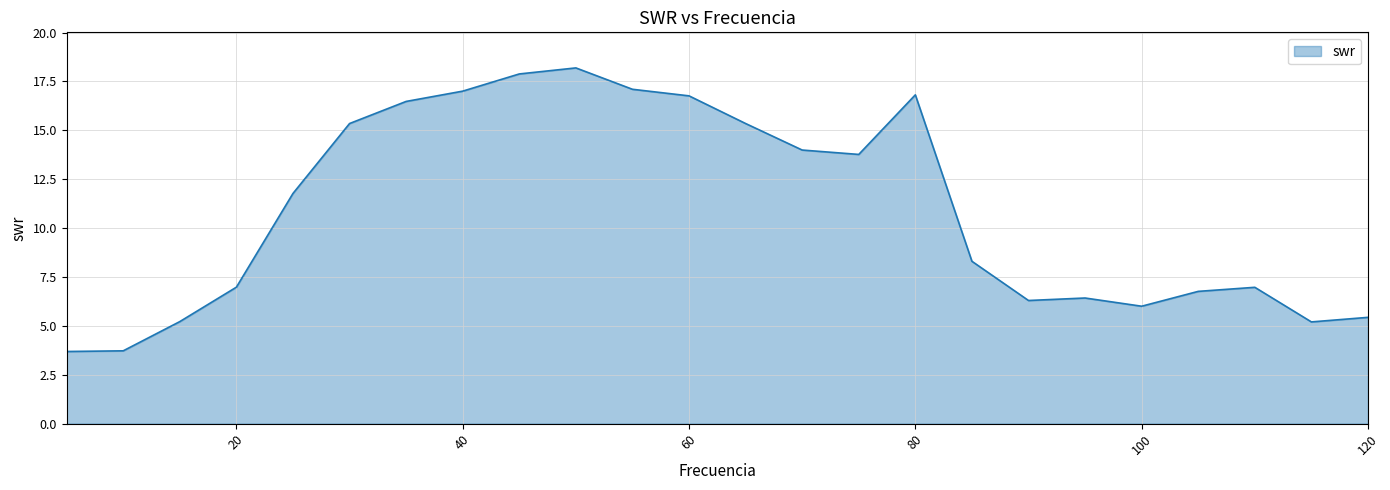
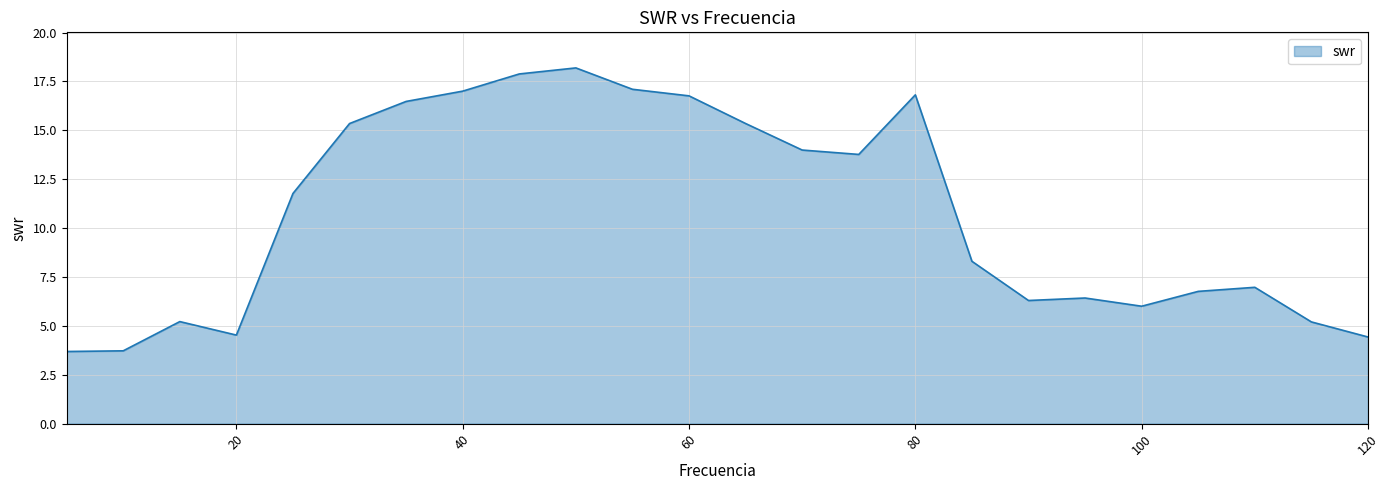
20: 7.0 -> 4.5
120: 5.4 -> 4.4
